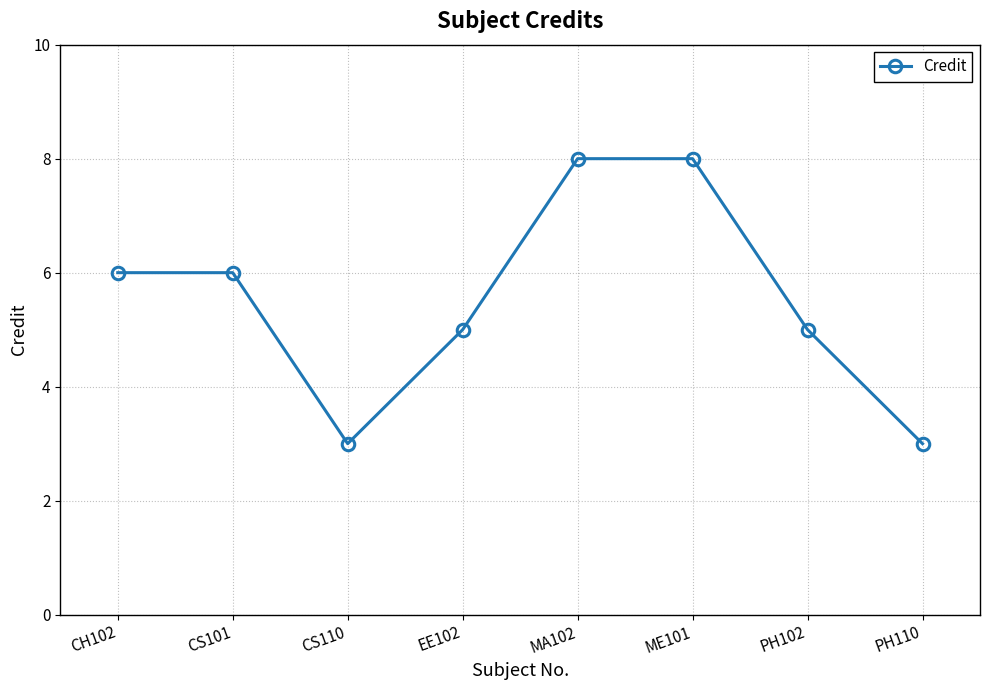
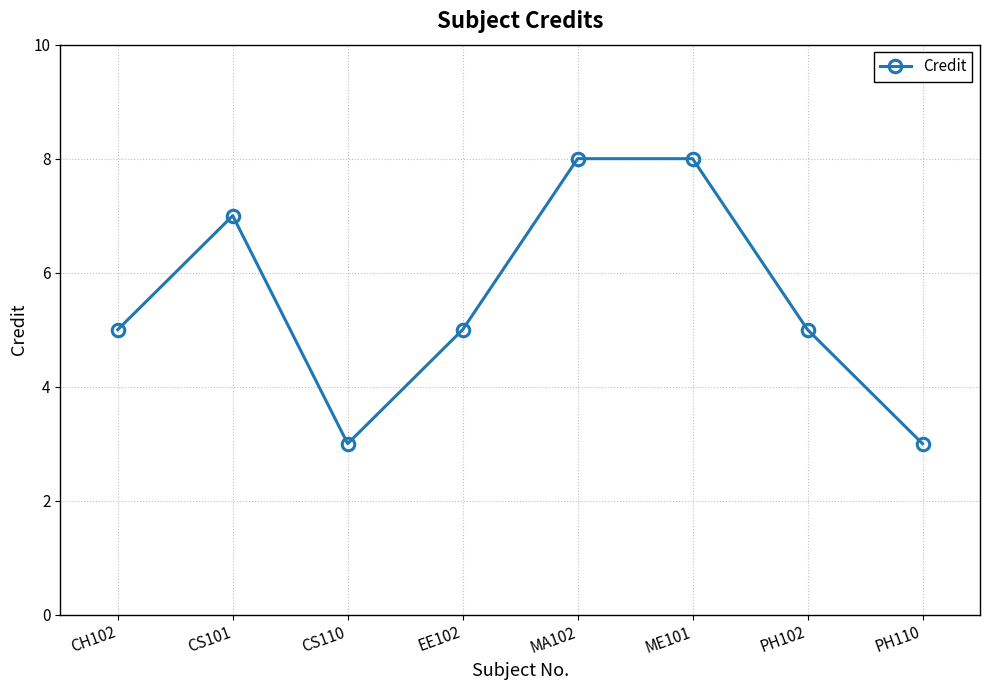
CH102: 6 -> 5
CS101: 6 -> 7
